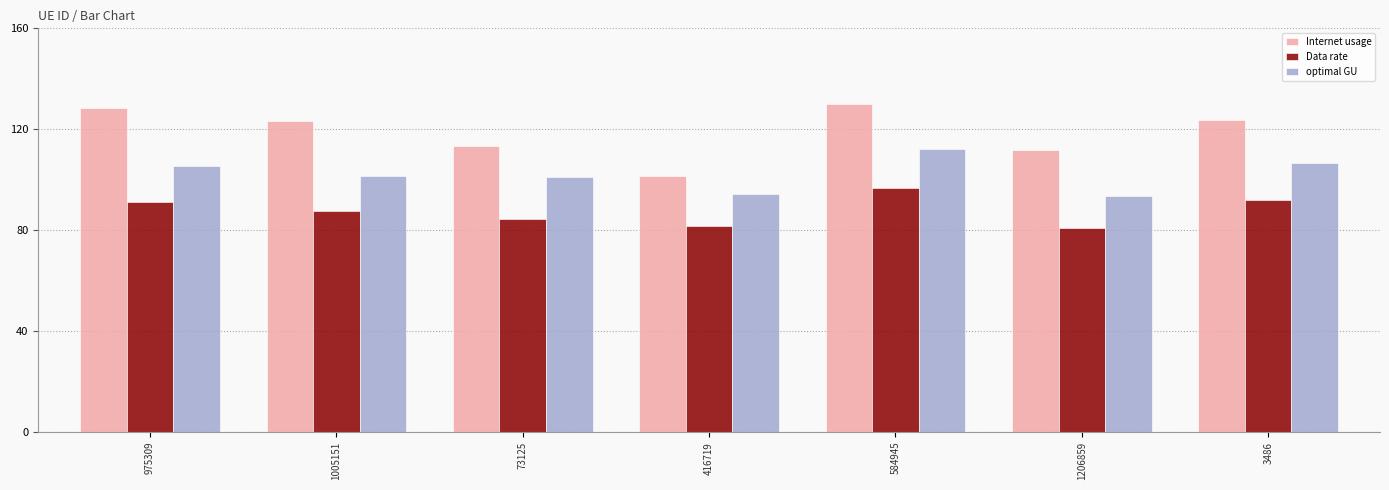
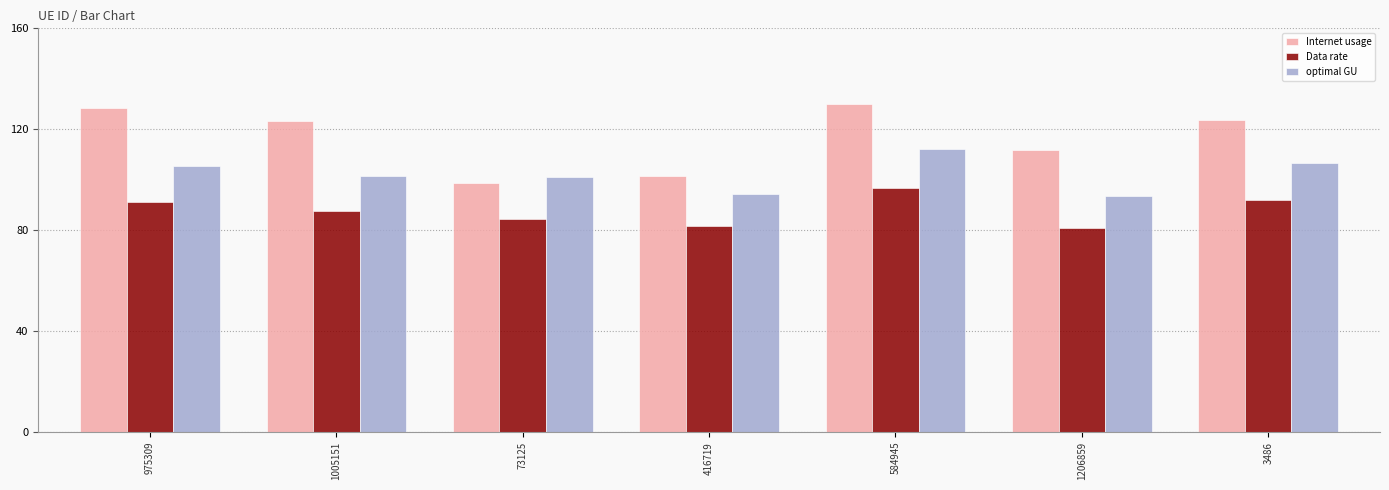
Internet usage, 73125: 113 -> 99
